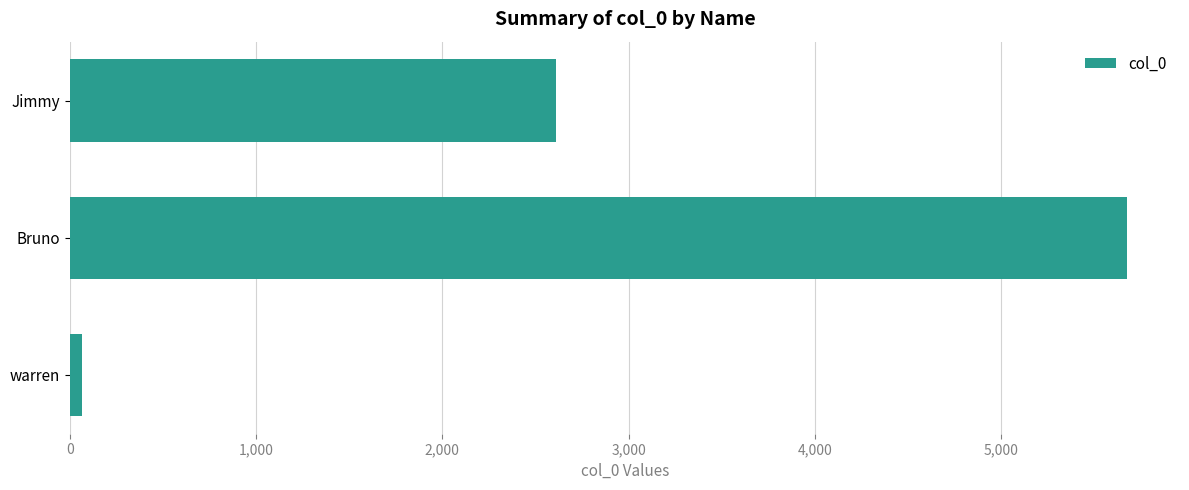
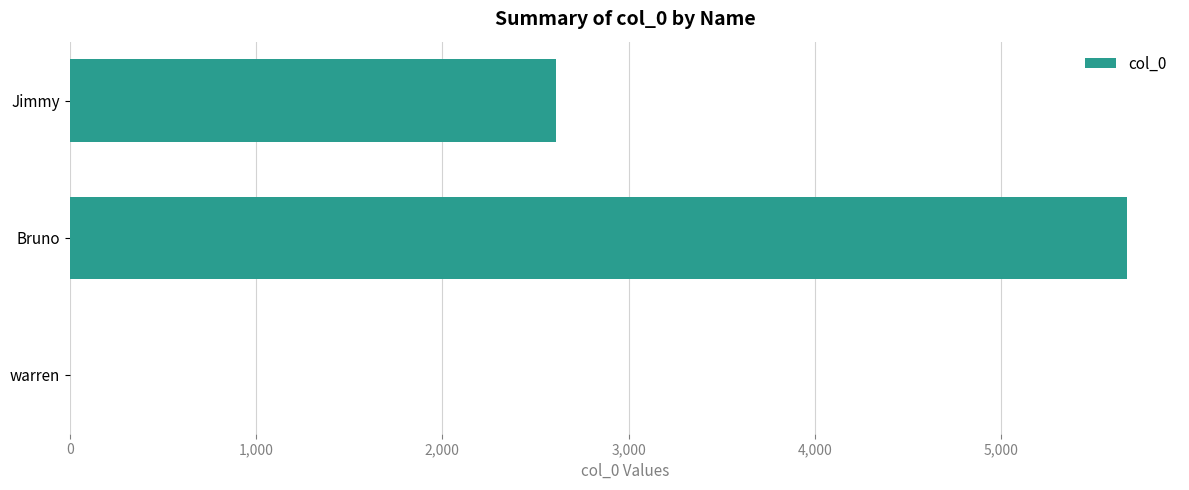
warren: 70 -> 0
